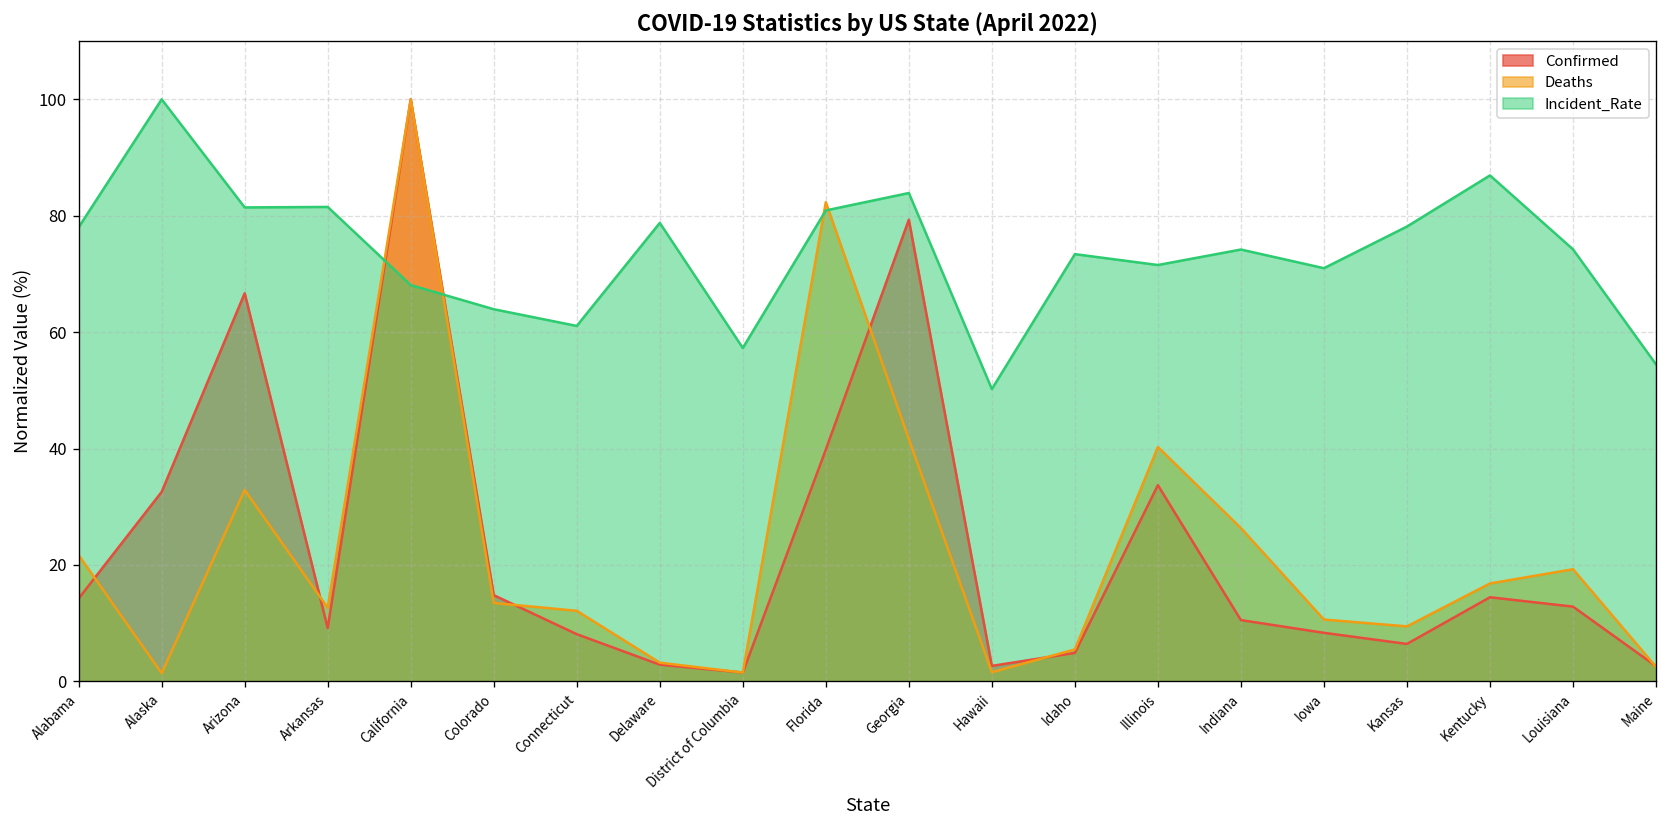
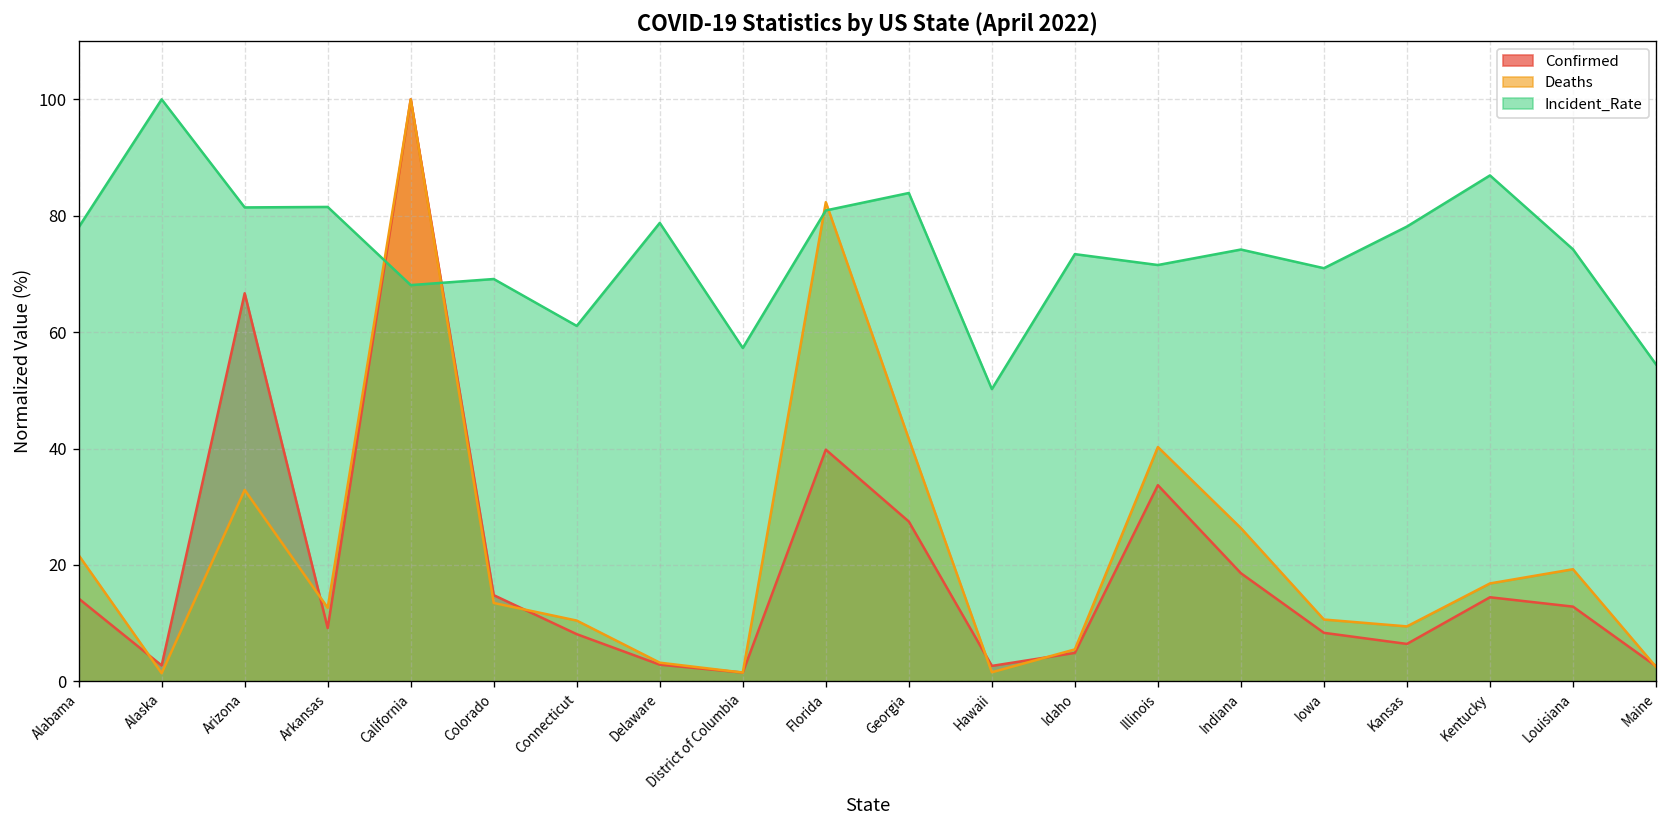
Confirmed, Alaska: 33 -> 3
Incident_Rate, Colorado: 64 -> 69
Deaths, Connecticut: 12 -> 10
Confirmed, Georgia: 79 -> 27
Confirmed, Indiana: 11 -> 19
